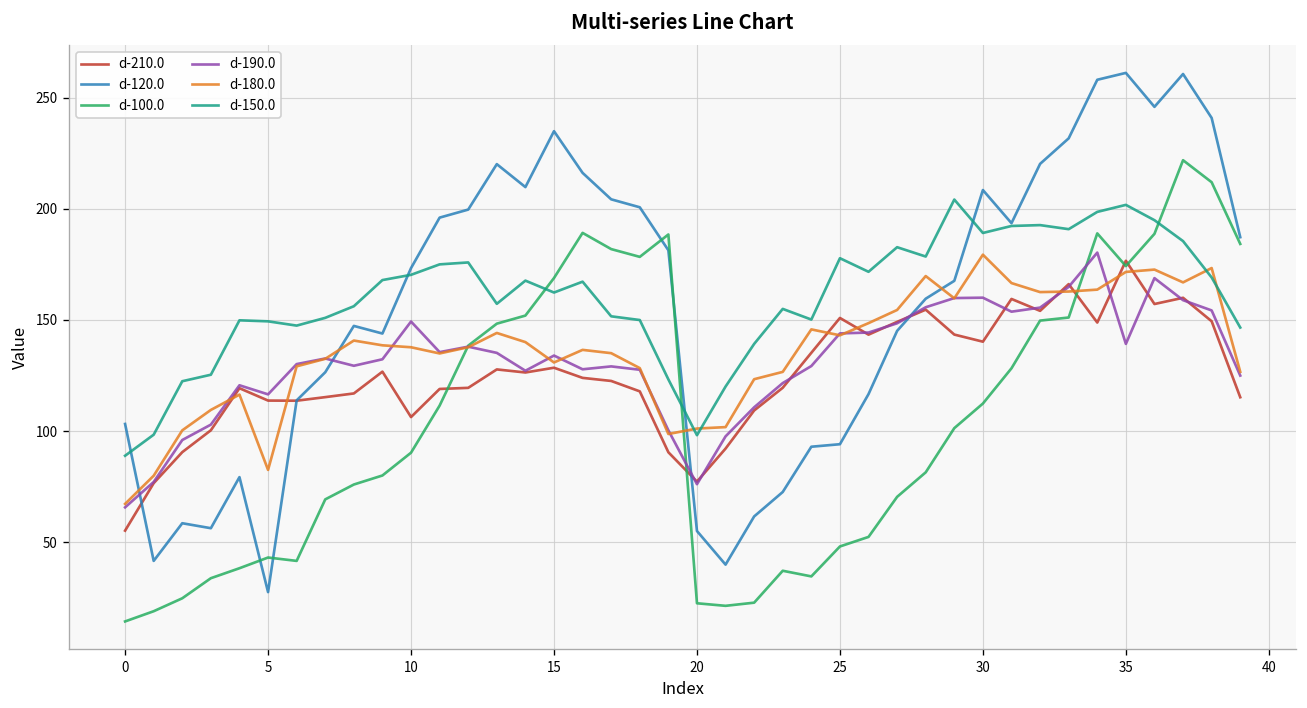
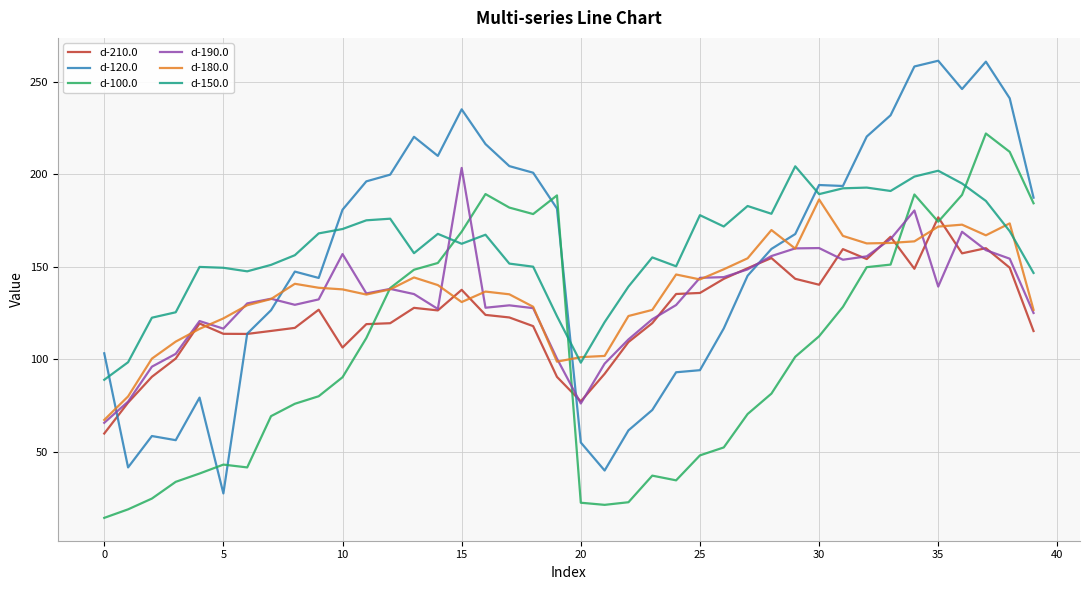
d-210.0, 0: 55 -> 60
d-180.0, 5: 82 -> 122
d-120.0, 10: 173 -> 181
d-190.0, 10: 149 -> 157
d-210.0, 15: 128 -> 137
d-190.0, 15: 134 -> 203
d-210.0, 25: 151 -> 136
d-120.0, 30: 209 -> 194
d-180.0, 30: 179 -> 186
